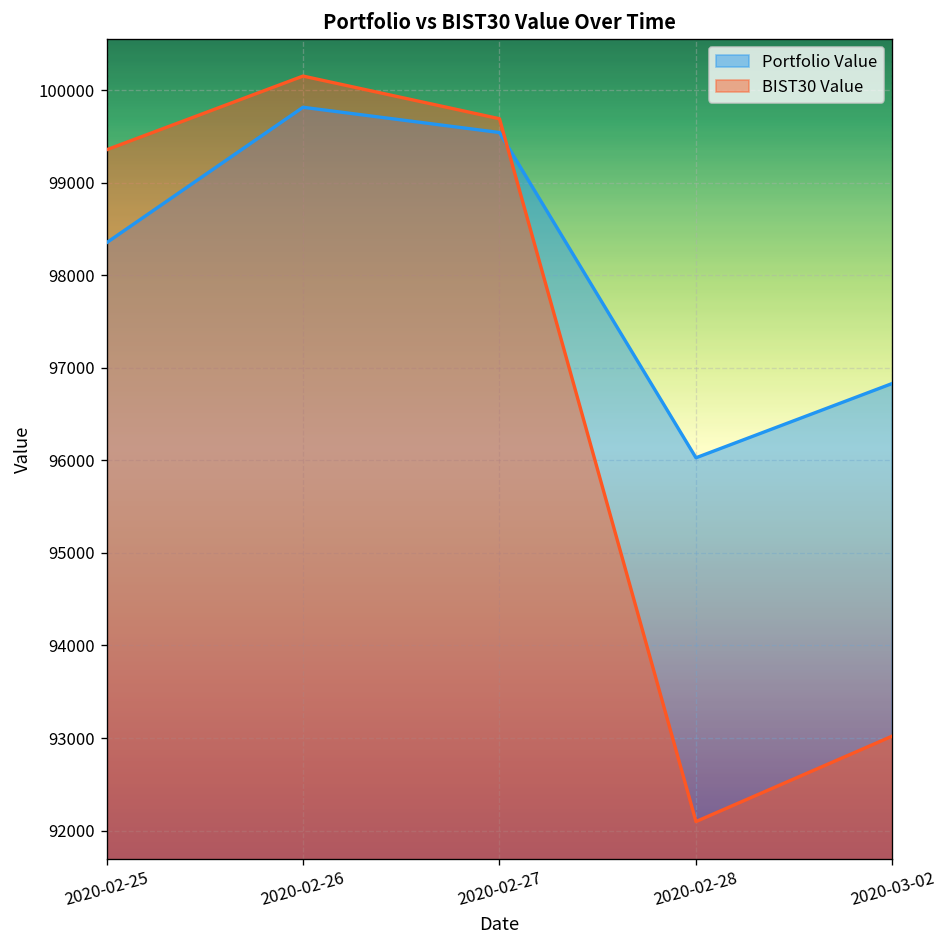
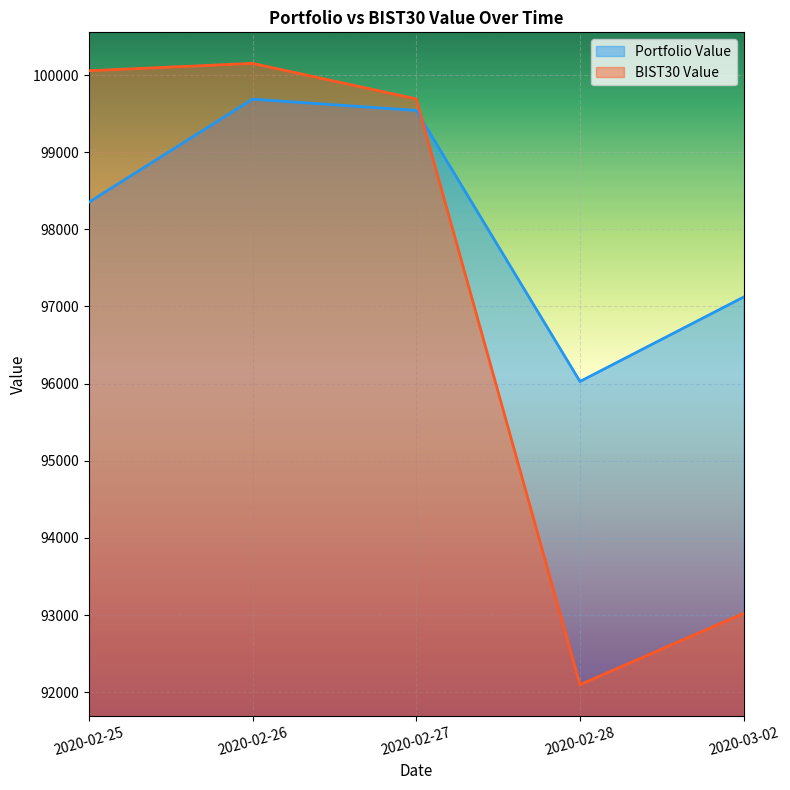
BIST30 Value, 2020-02-25: 99400 -> 100100
Portfolio Value, 2020-02-26: 99800 -> 99700
Portfolio Value, 2020-03-02: 96800 -> 97100
